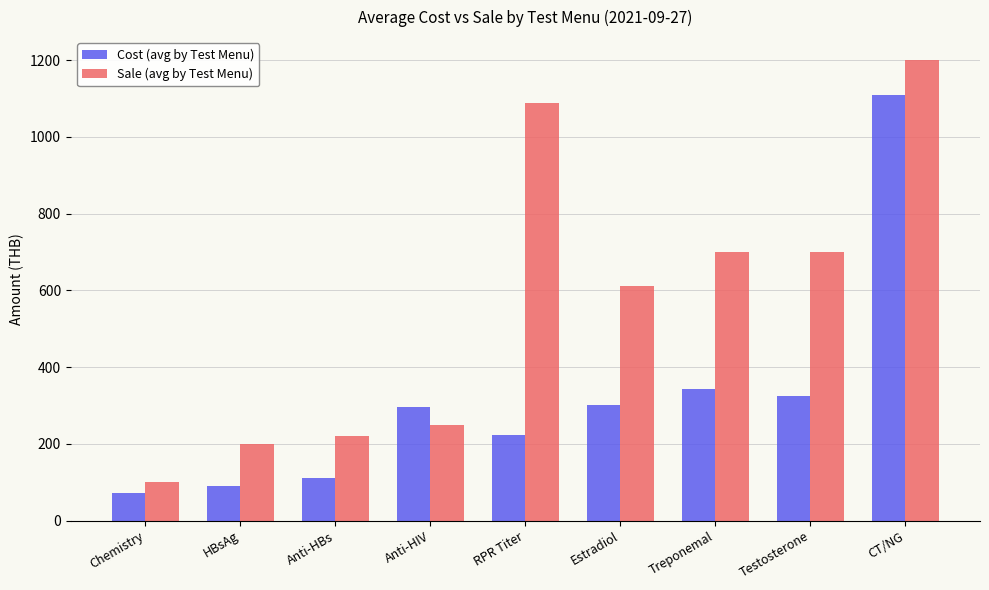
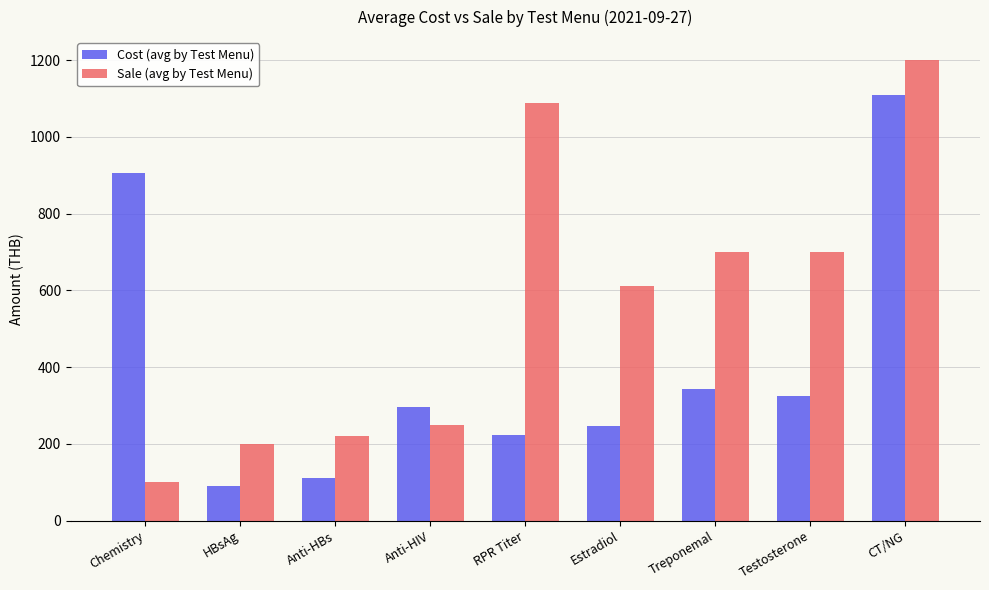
Cost (avg by Test Menu), Chemistry: 70 -> 910
Cost (avg by Test Menu), Estradiol: 300 -> 250
